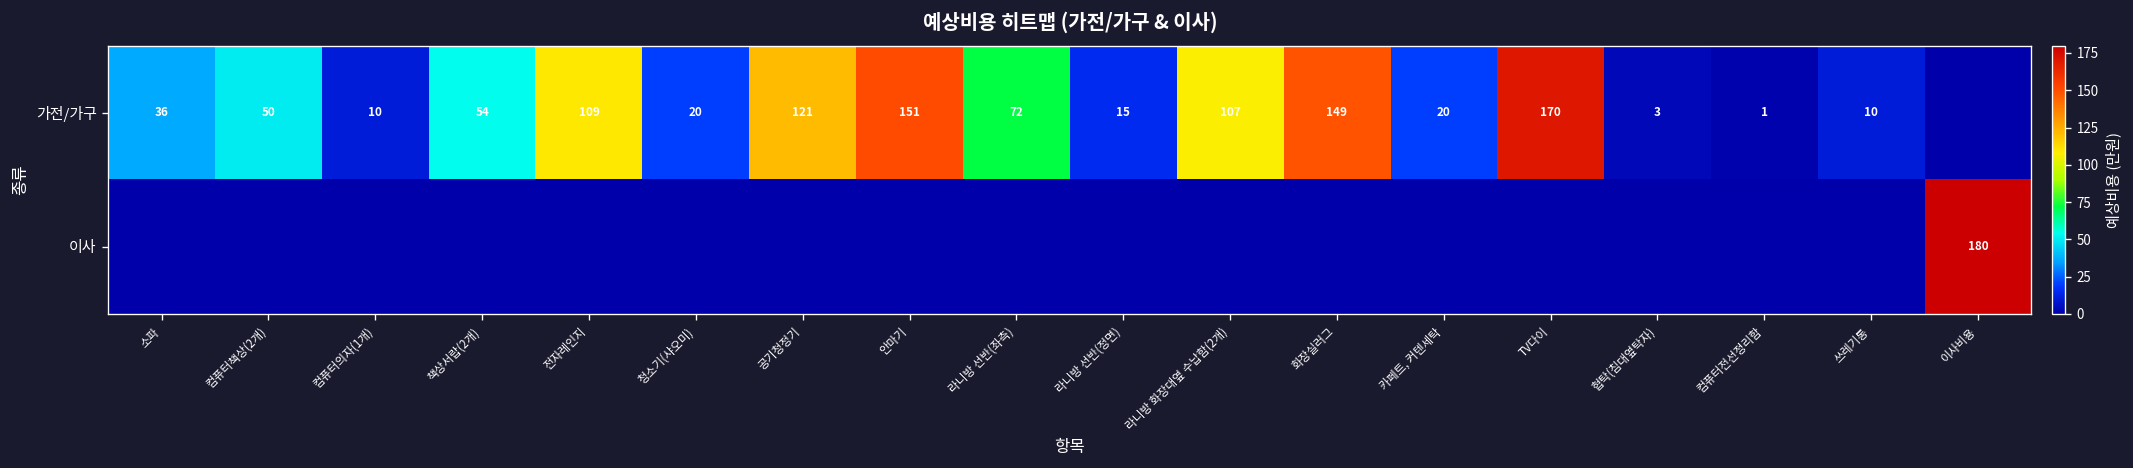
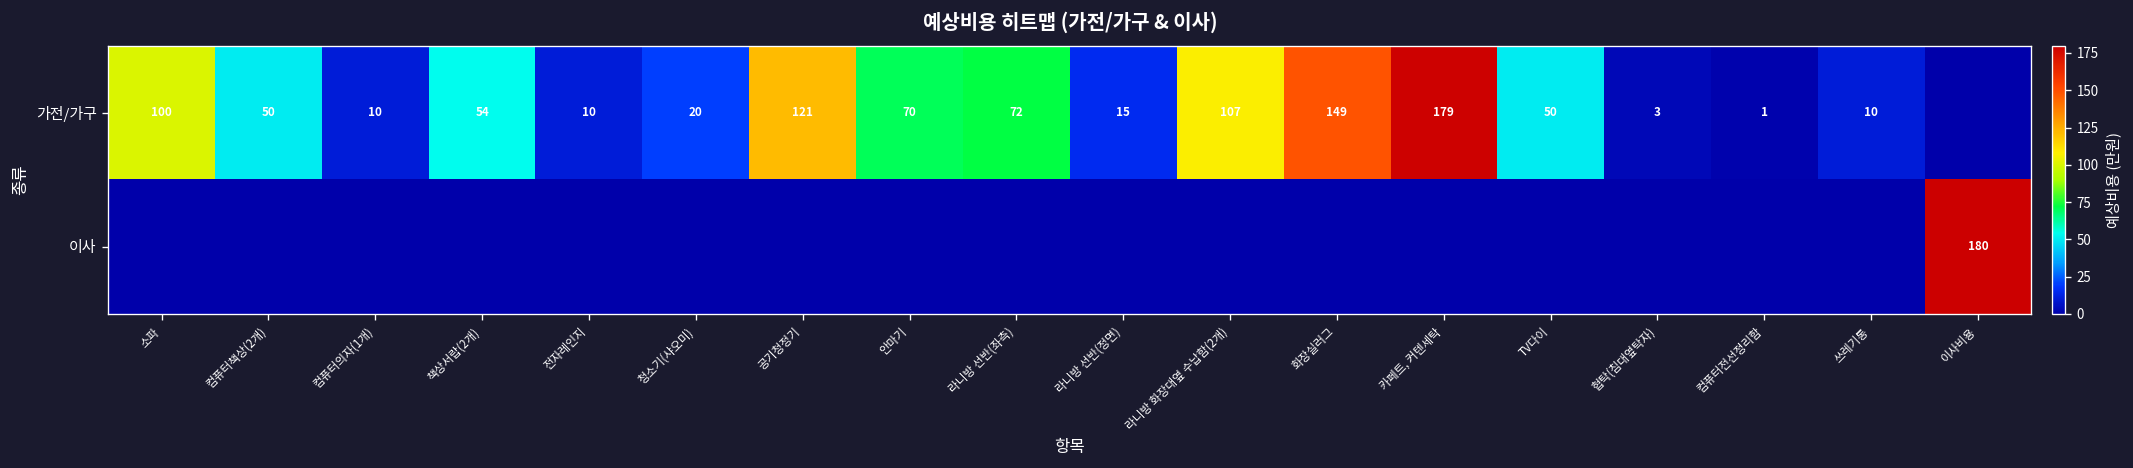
가전/가구, 소파: 36 -> 100
가전/가구, 전자레인지: 109 -> 10
가전/가구, 안마기: 151 -> 70
가전/가구, 카페트, 커텐세탁: 20 -> 179
가전/가구, TV다이: 170 -> 50
